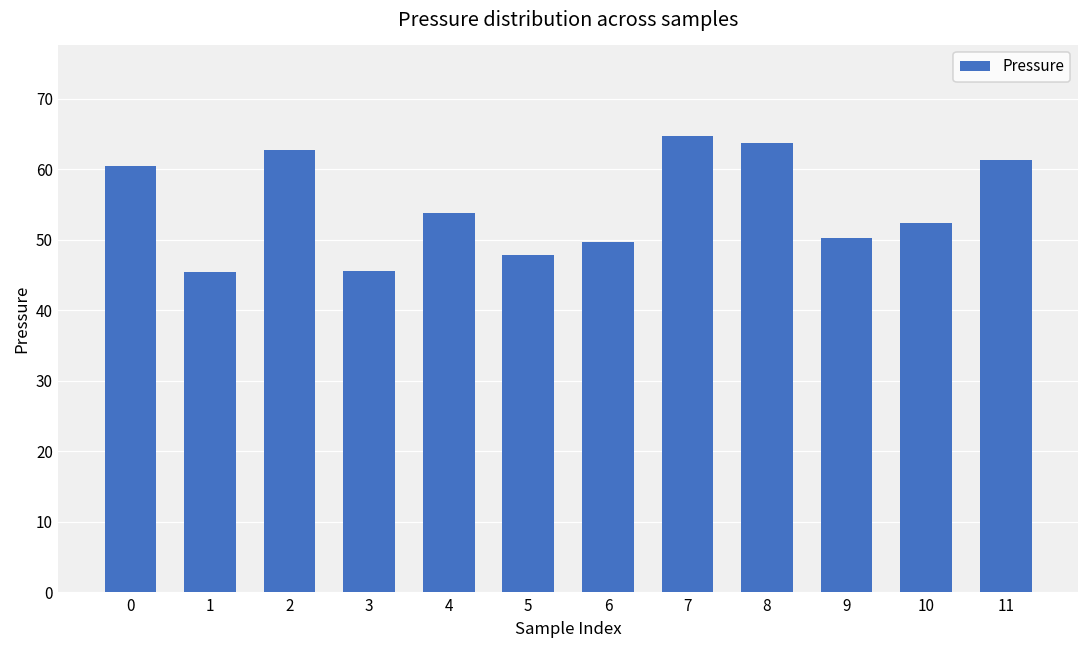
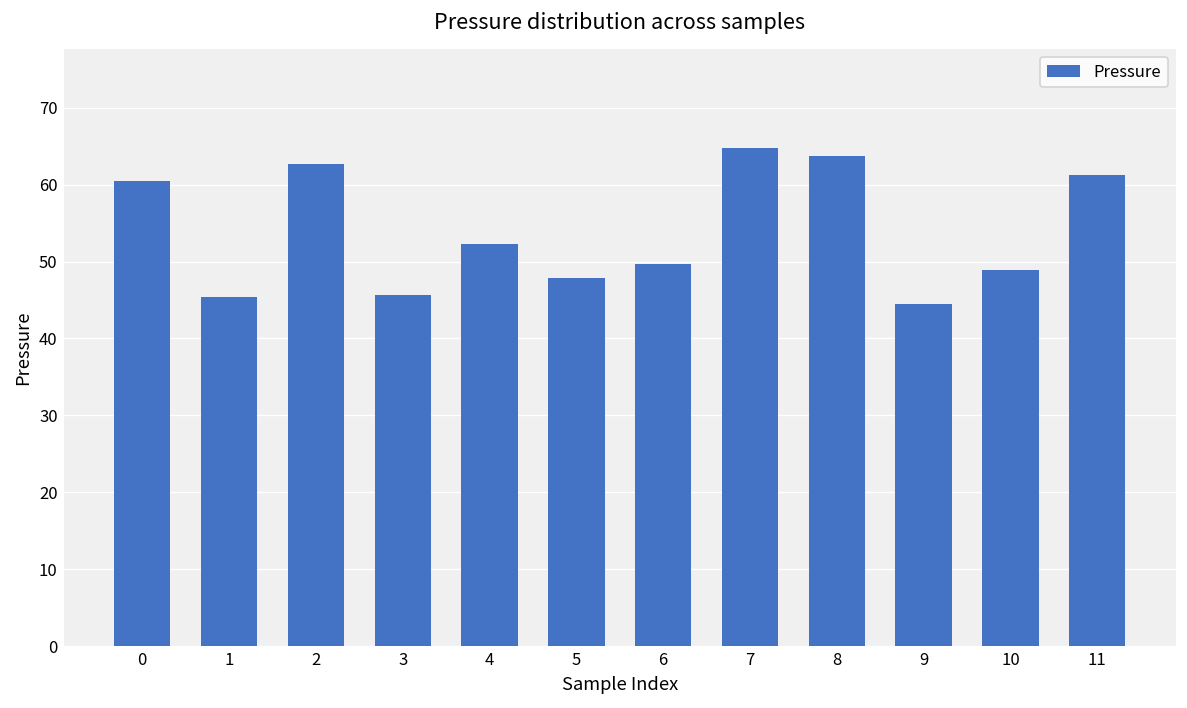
4: 54 -> 52
9: 50 -> 44
10: 52 -> 49
